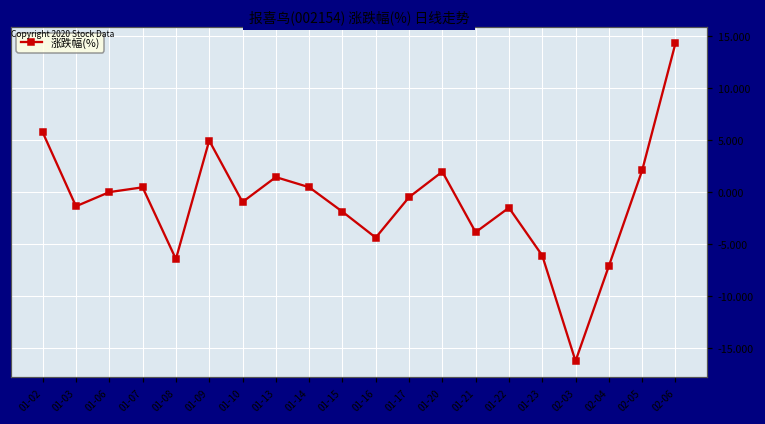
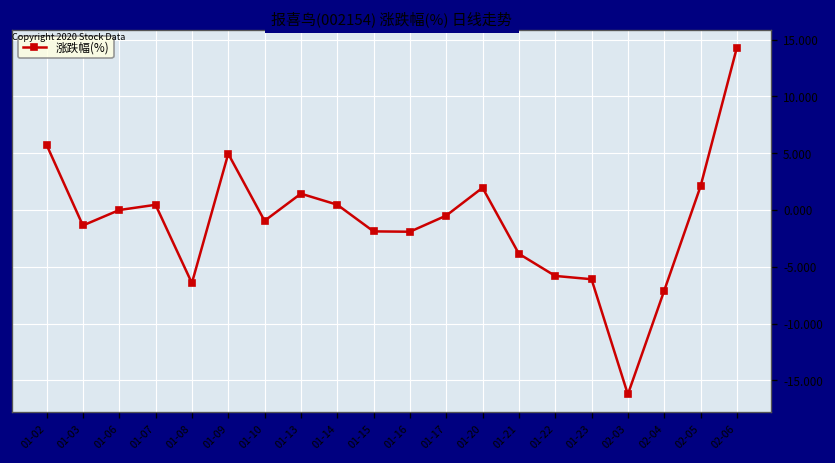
01-16: -4 -> -2
01-22: -2 -> -6
